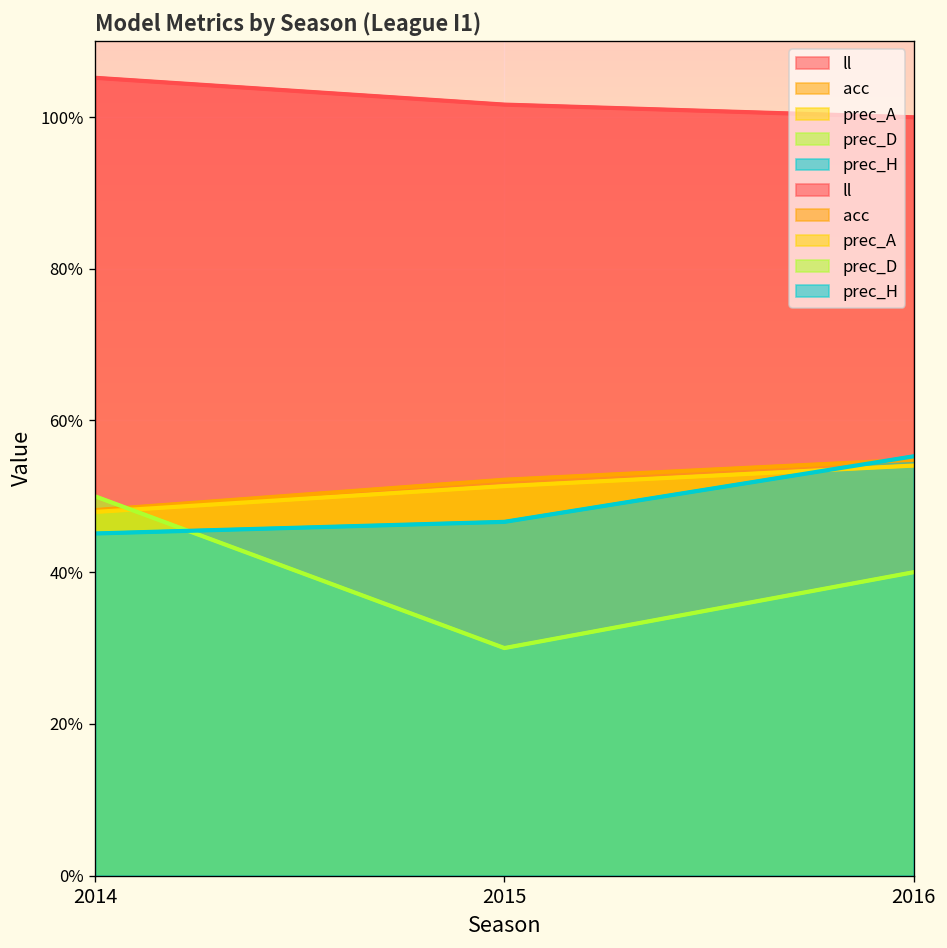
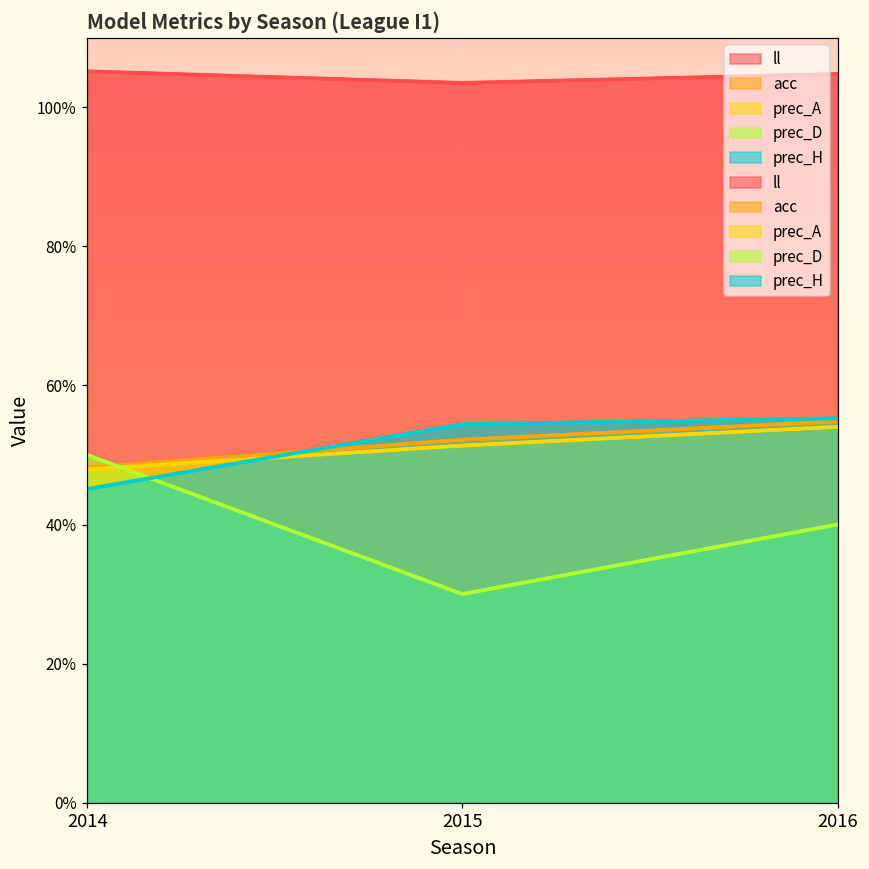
ll, 2015: 102% -> 103%
prec_H, 2015: 47% -> 54%
ll, 2016: 100% -> 105%
